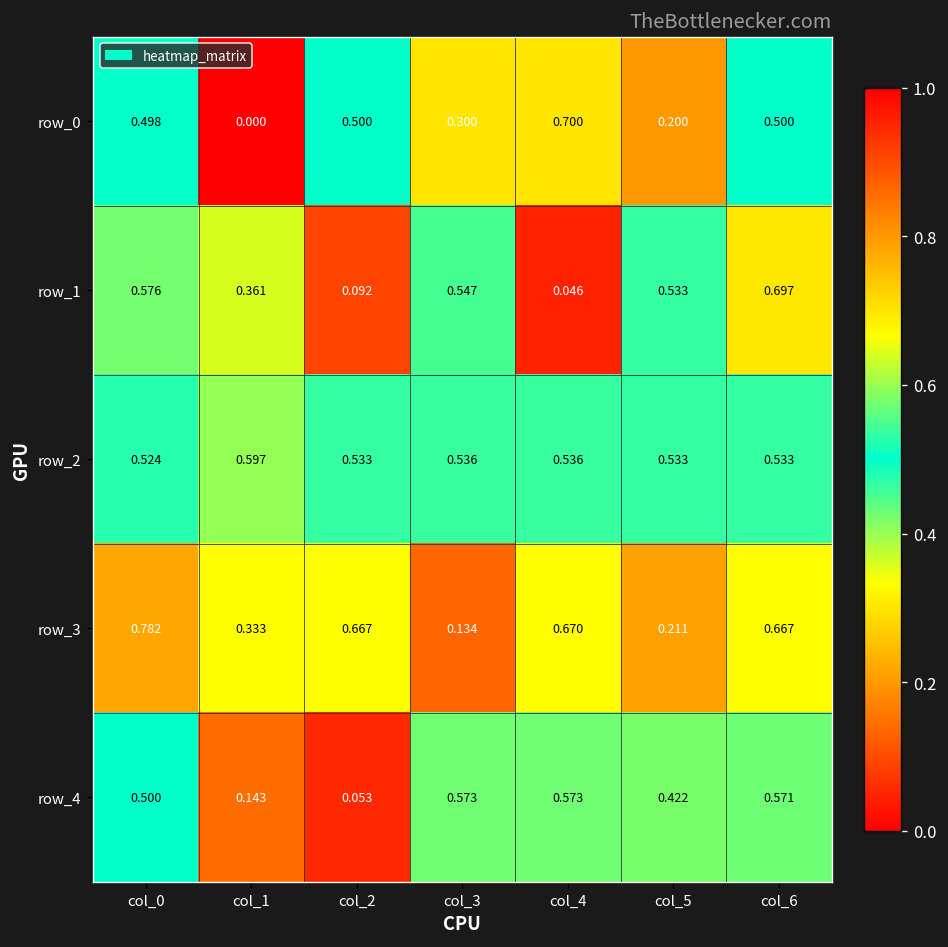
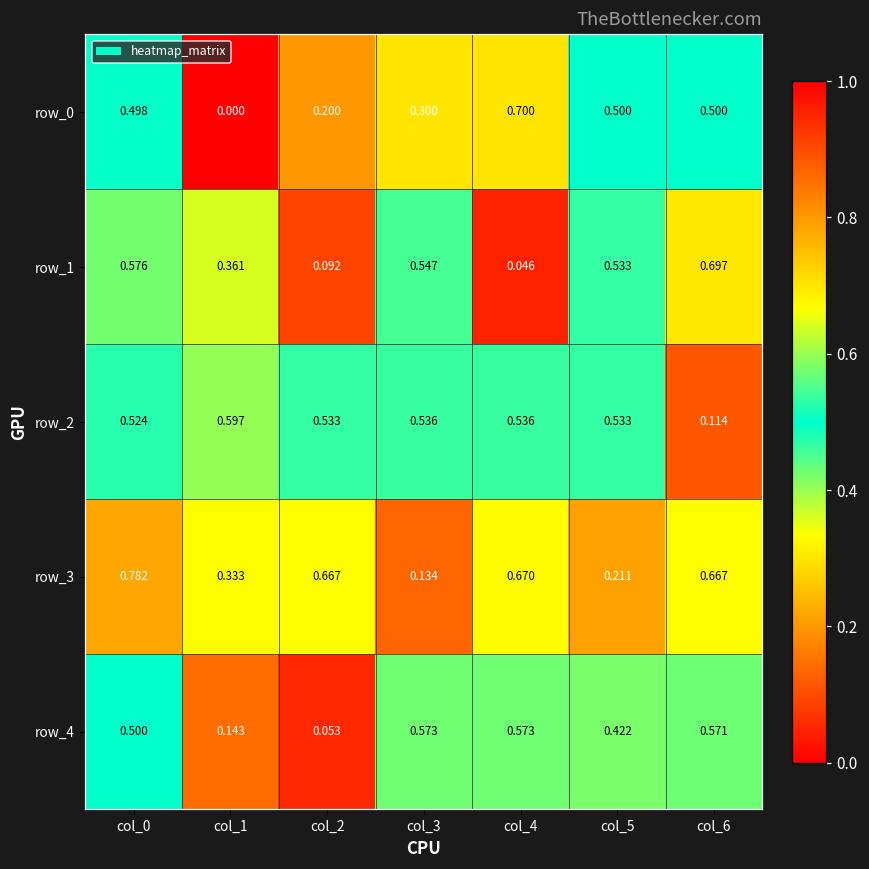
row_0, col_2: 0.500 -> 0.200
row_0, col_5: 0.200 -> 0.500
row_2, col_6: 0.533 -> 0.114
